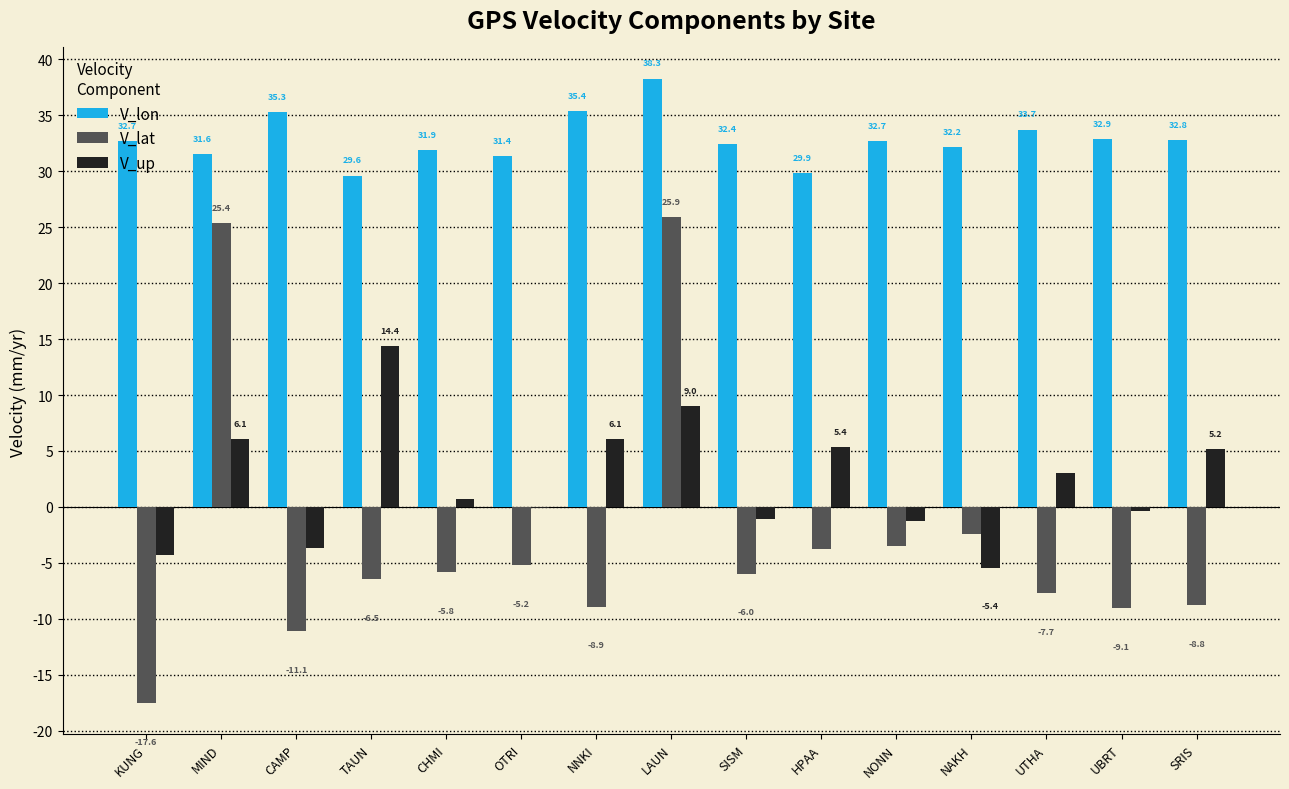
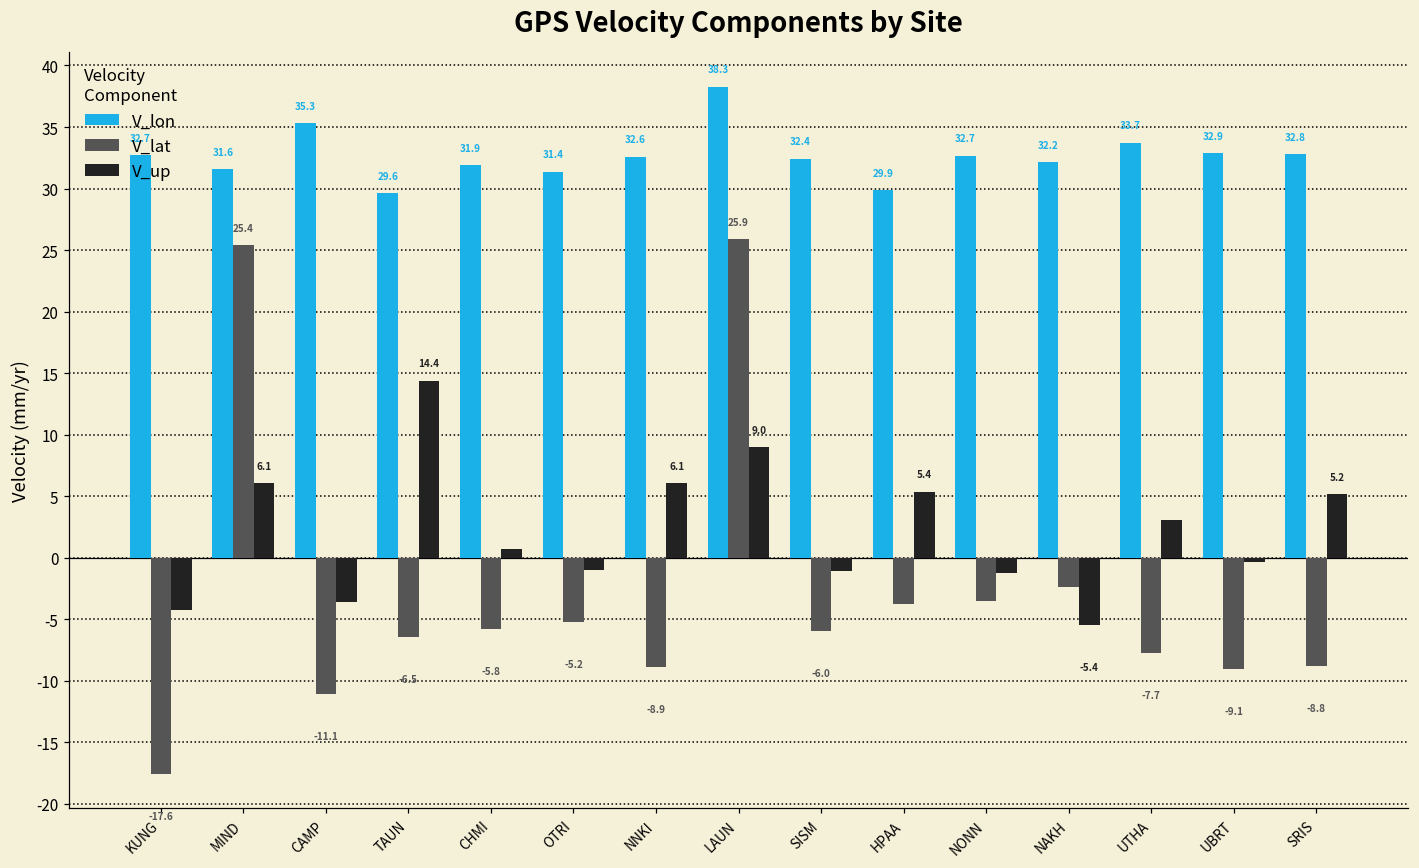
V_up, OTRI: -0.1 -> -1.0
V_lon, NNKI: 35.4 -> 32.6
